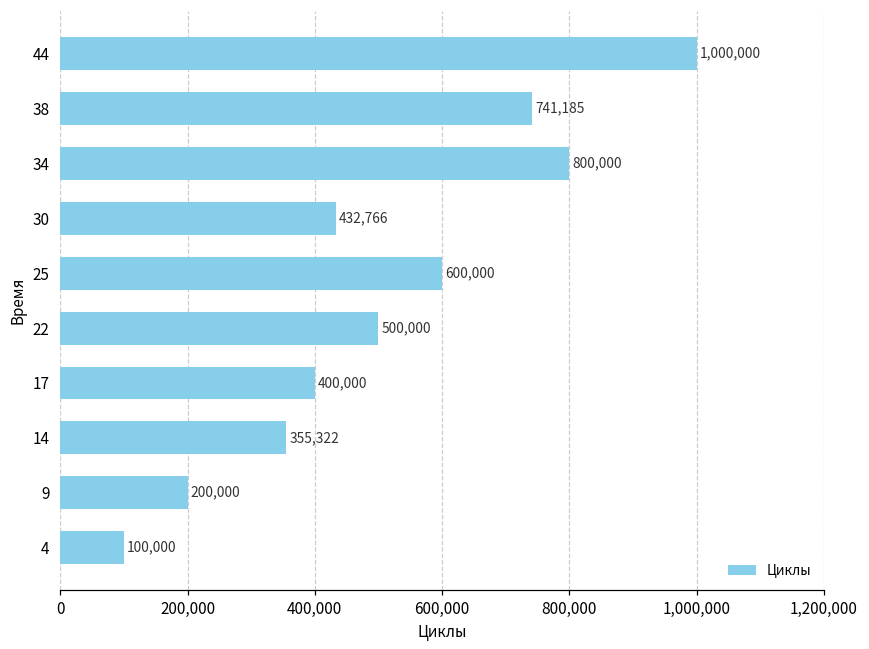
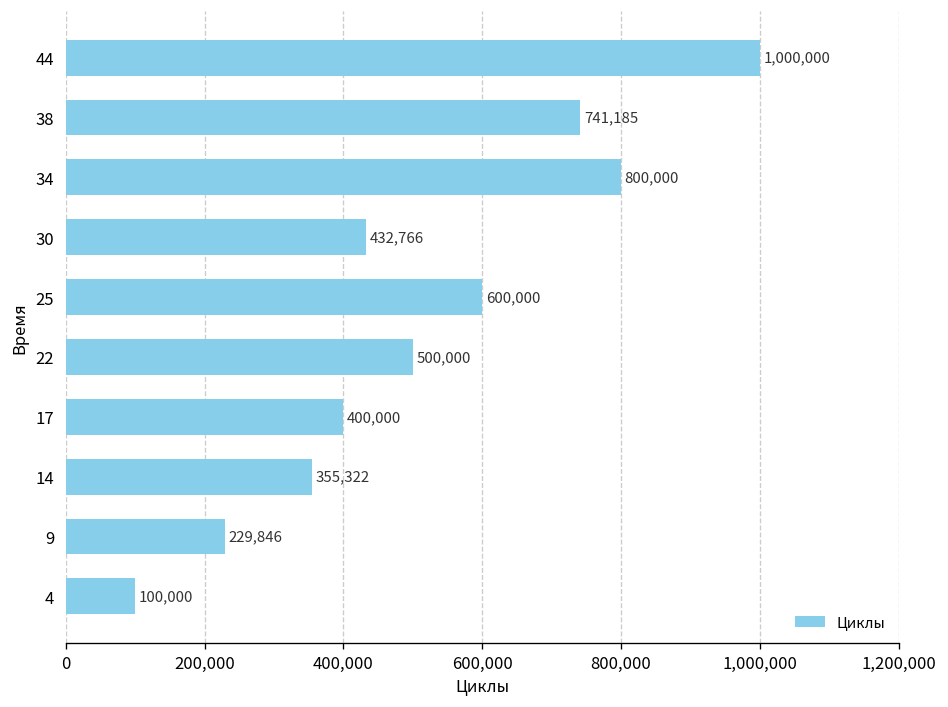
9: 200,000 -> 229,846
